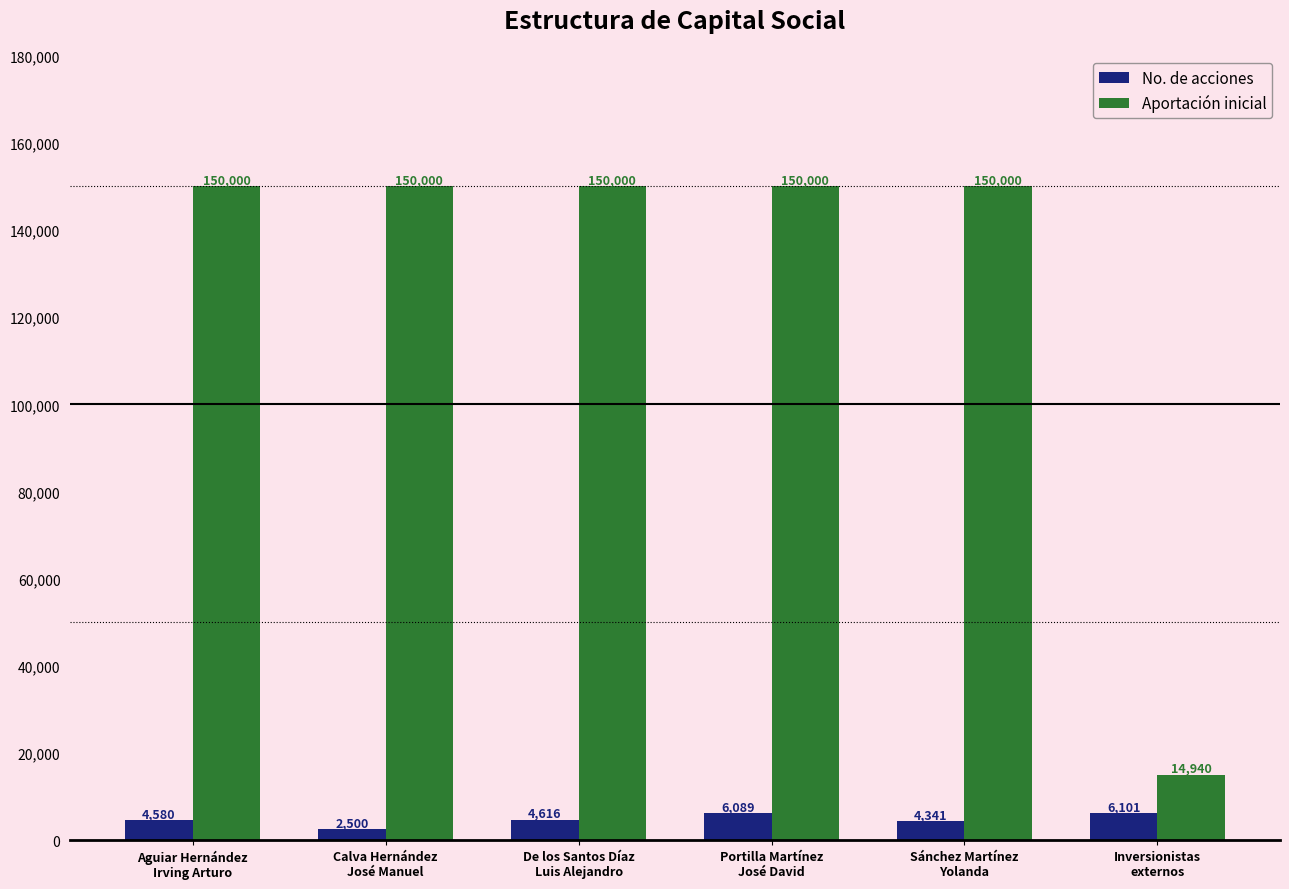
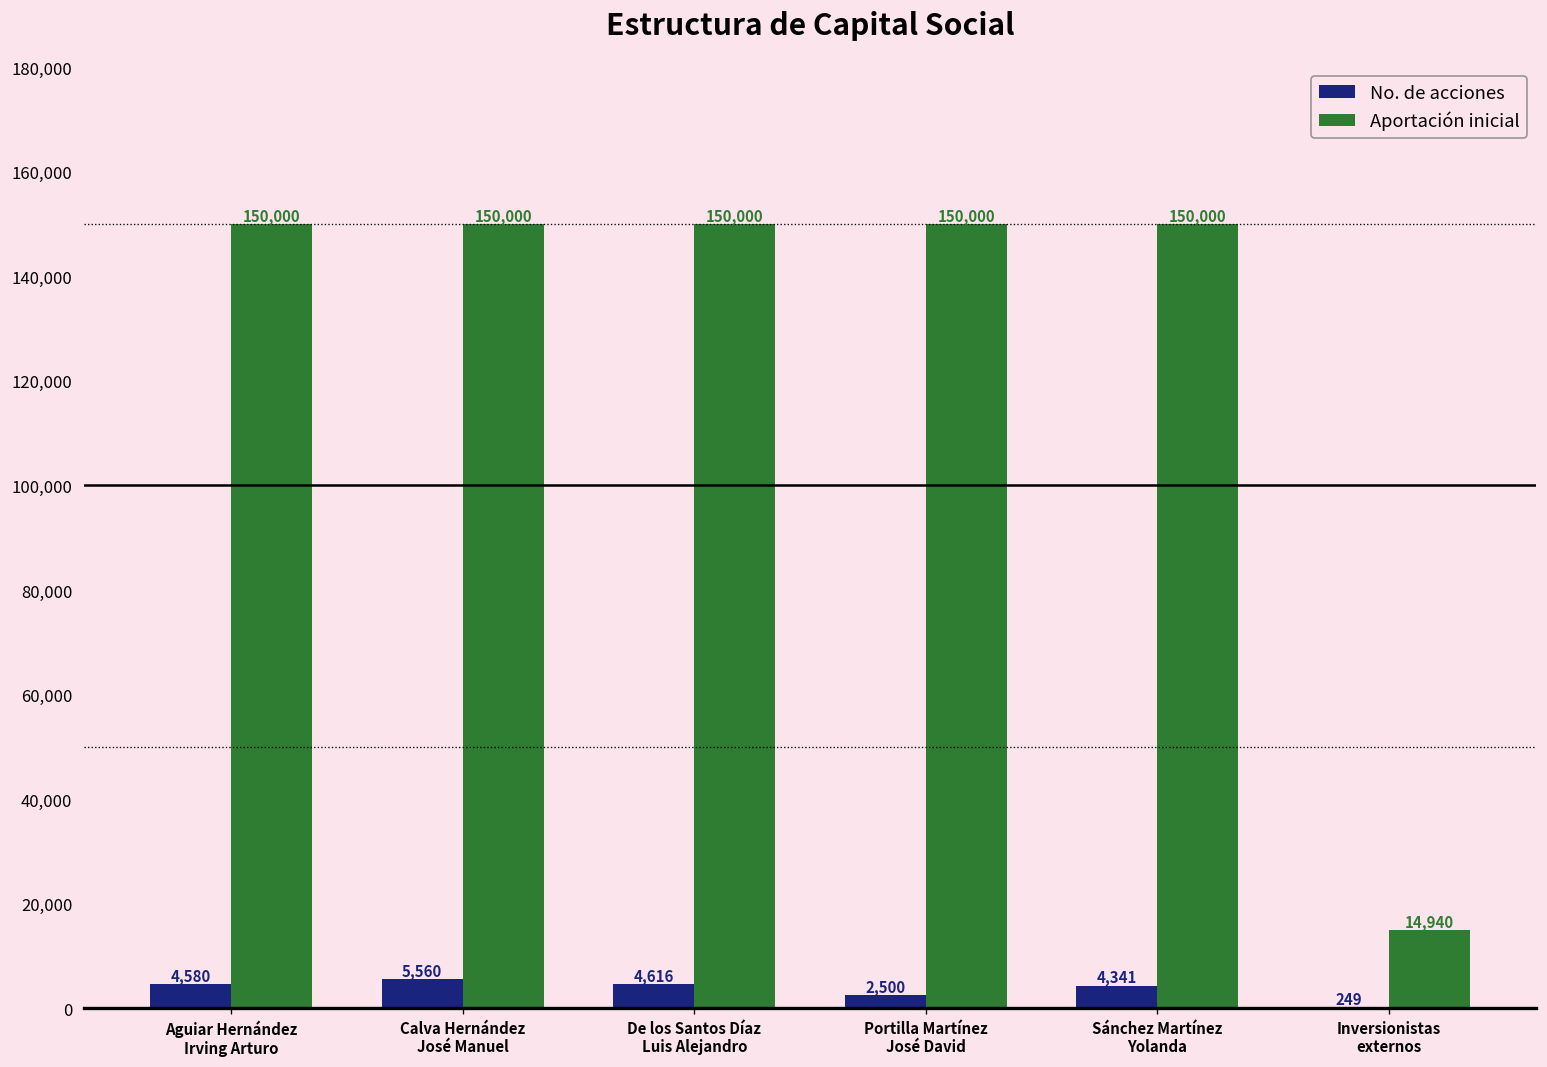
No. de acciones, Calva Hernández José Manuel: 2,500 -> 5,560
No. de acciones, Portilla Martínez José David: 6,089 -> 2,500
No. de acciones, Inversionistas externos: 6,101 -> 249
